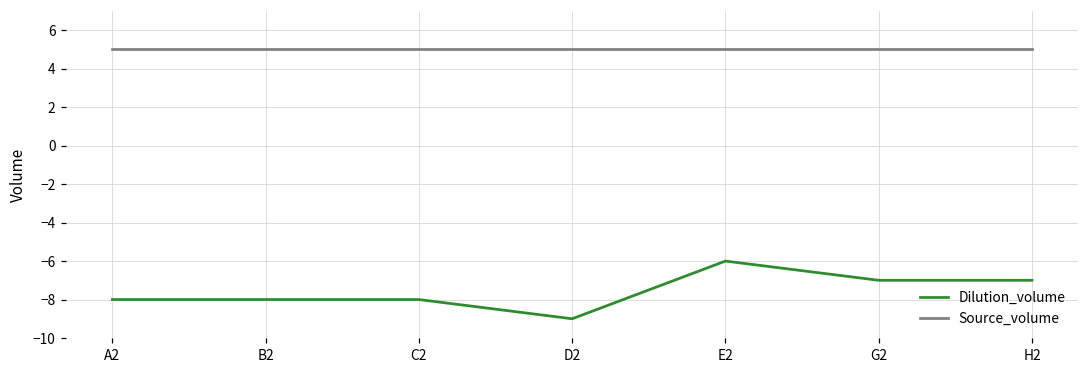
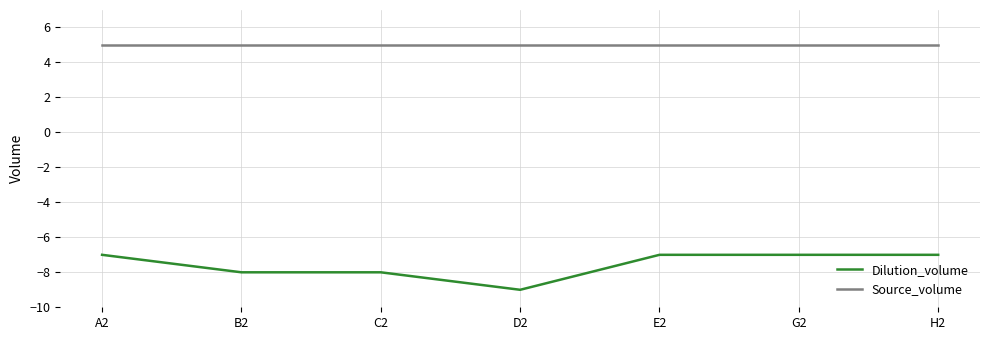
Dilution_volume, A2: -8 -> -7
Dilution_volume, E2: -6 -> -7
